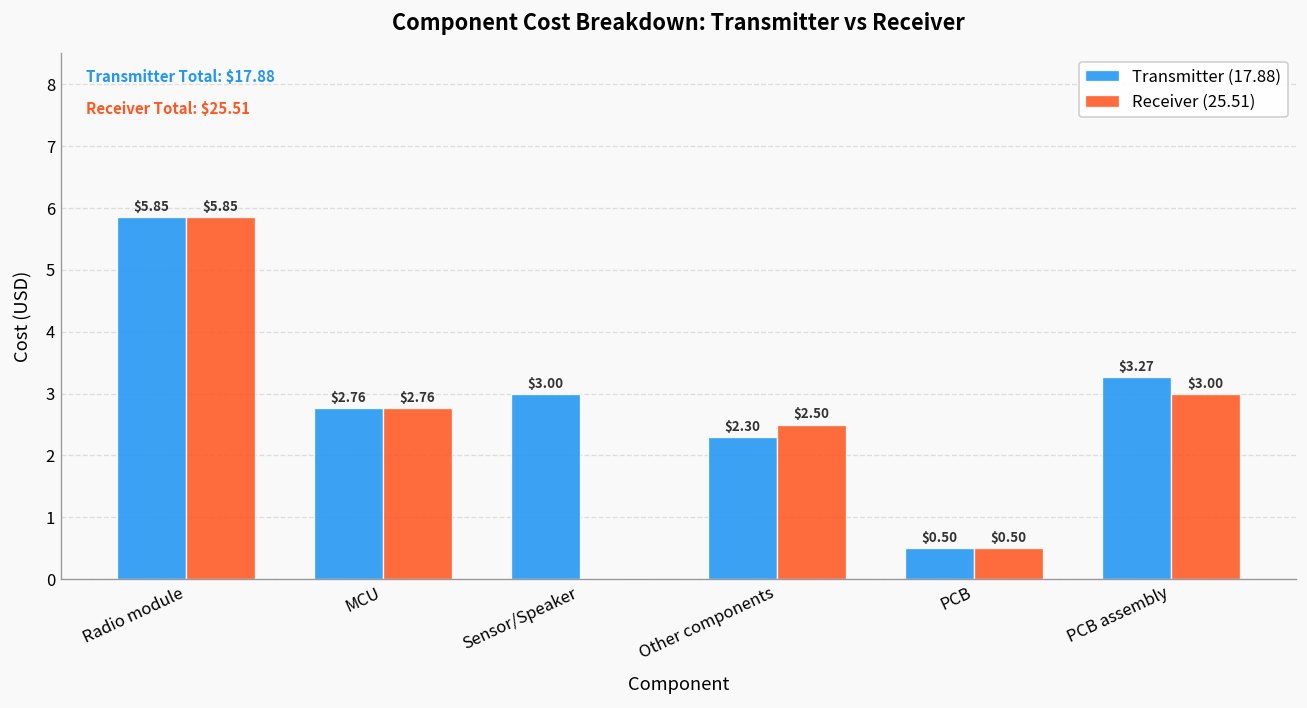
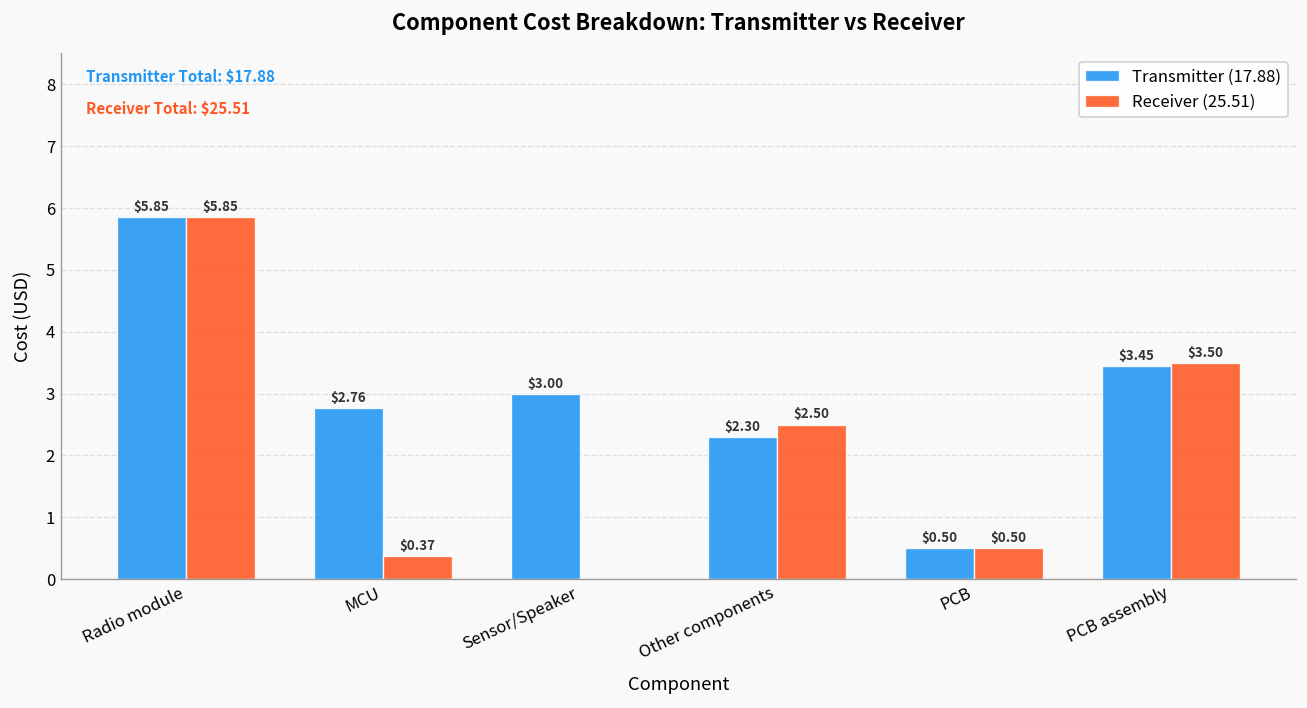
Receiver (25.51), MCU: $2.76 -> $0.37
Transmitter (17.88), PCB assembly: $3.27 -> $3.45
Receiver (25.51), PCB assembly: $3.00 -> $3.50
